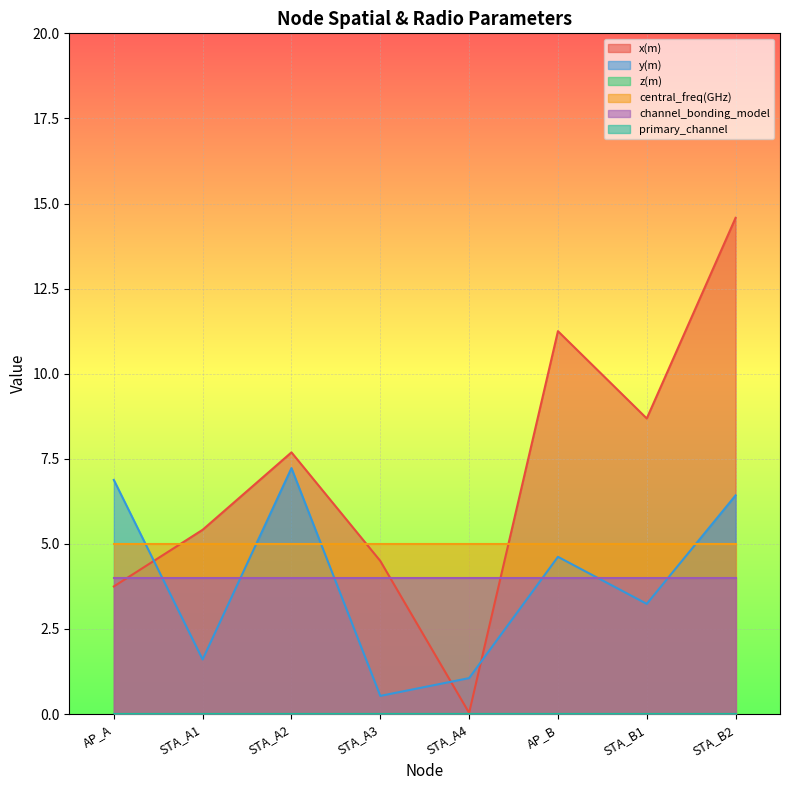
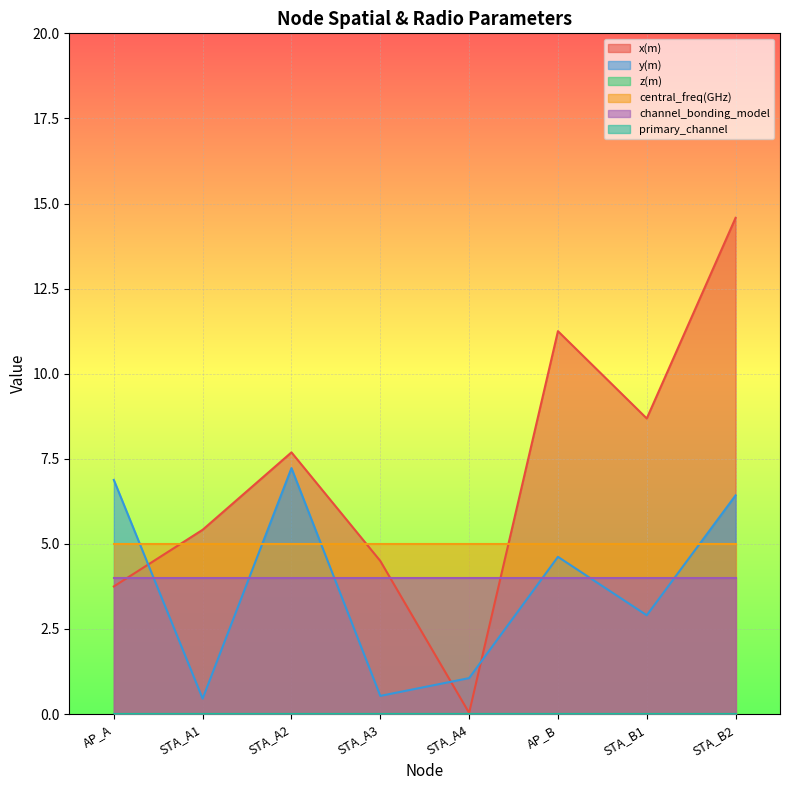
y(m), STA_A1: 1.6 -> 0.5
y(m), STA_B1: 3.2 -> 2.9
